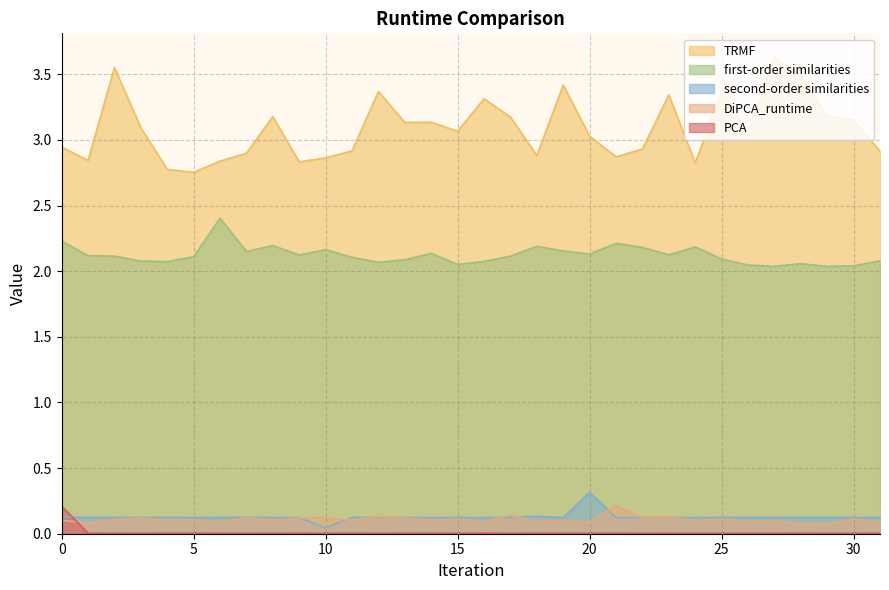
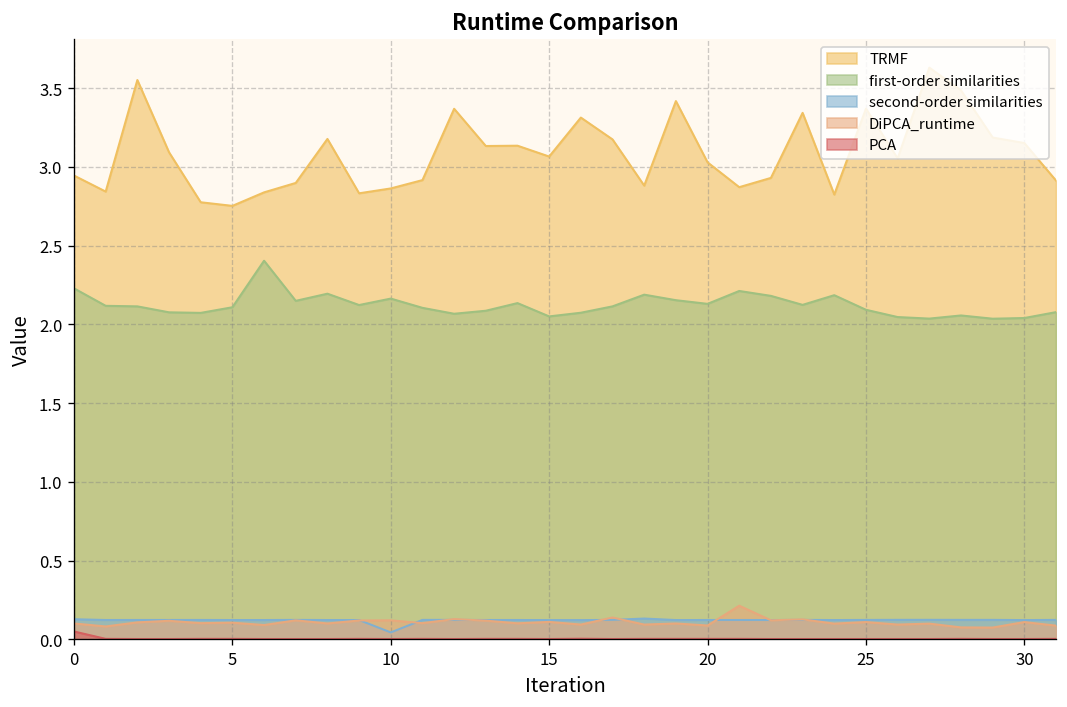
PCA, 0: 0.21 -> 0.05
second-order similarities, 20: 0.32 -> 0.12
